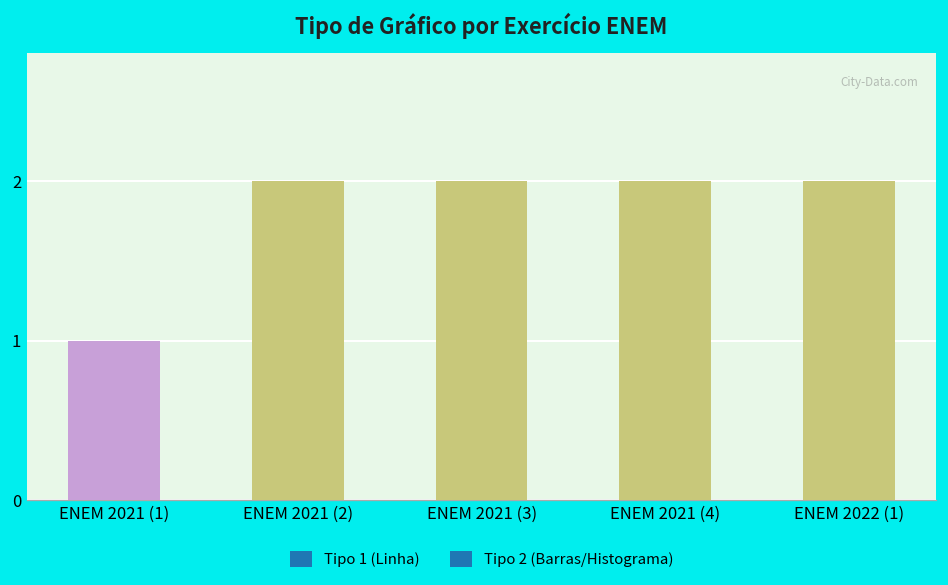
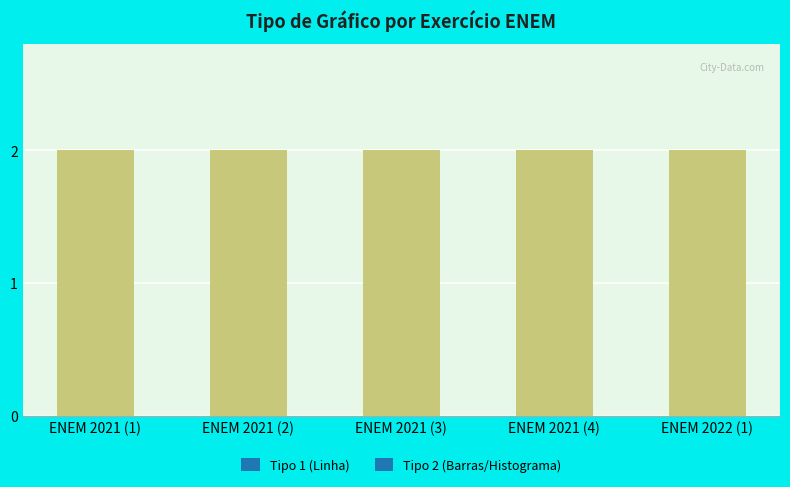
ENEM 2021 (1): 1 -> 2
